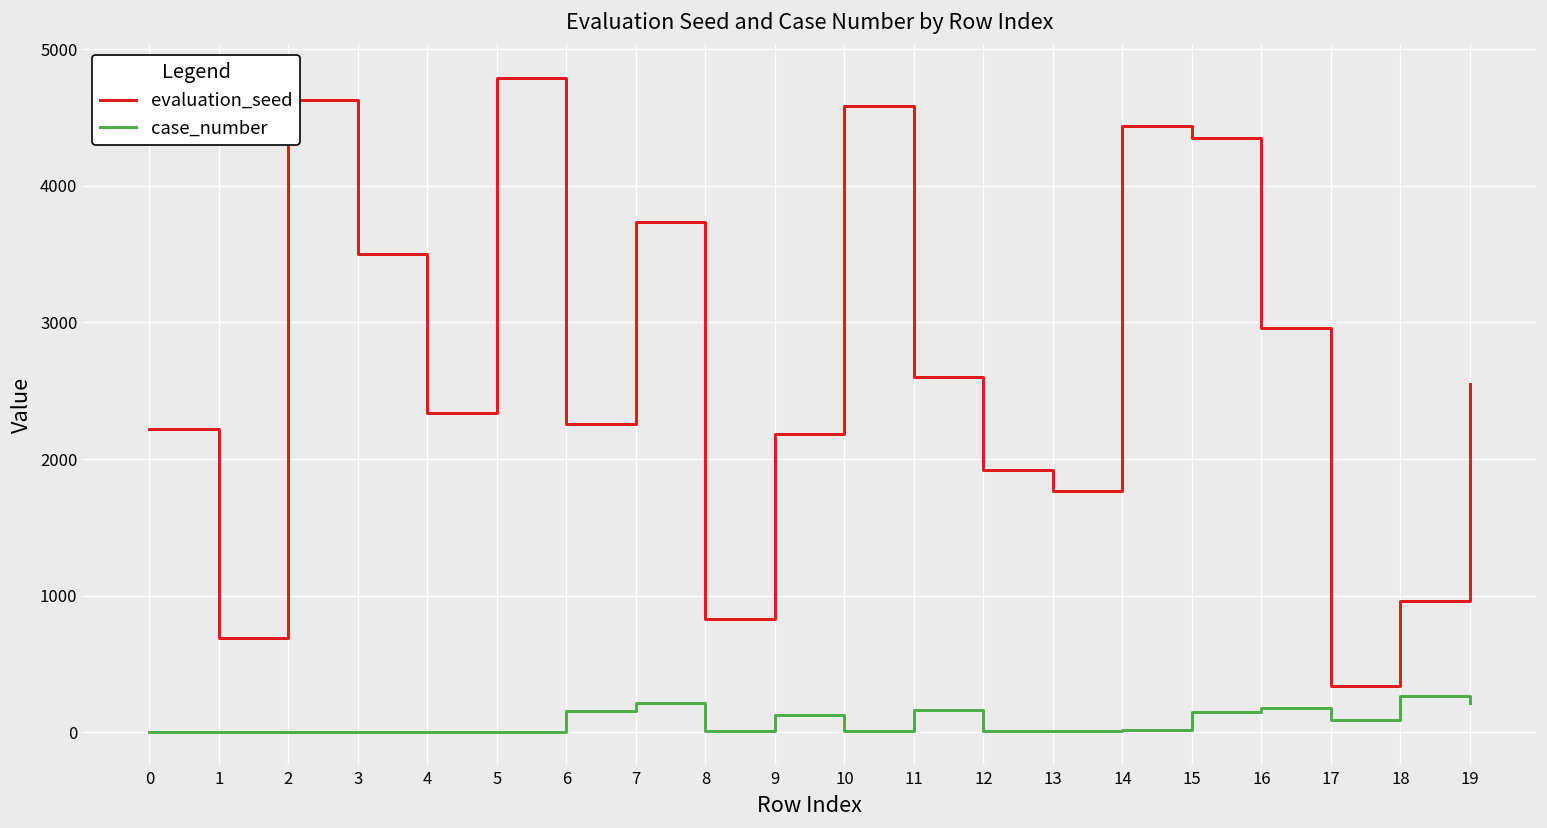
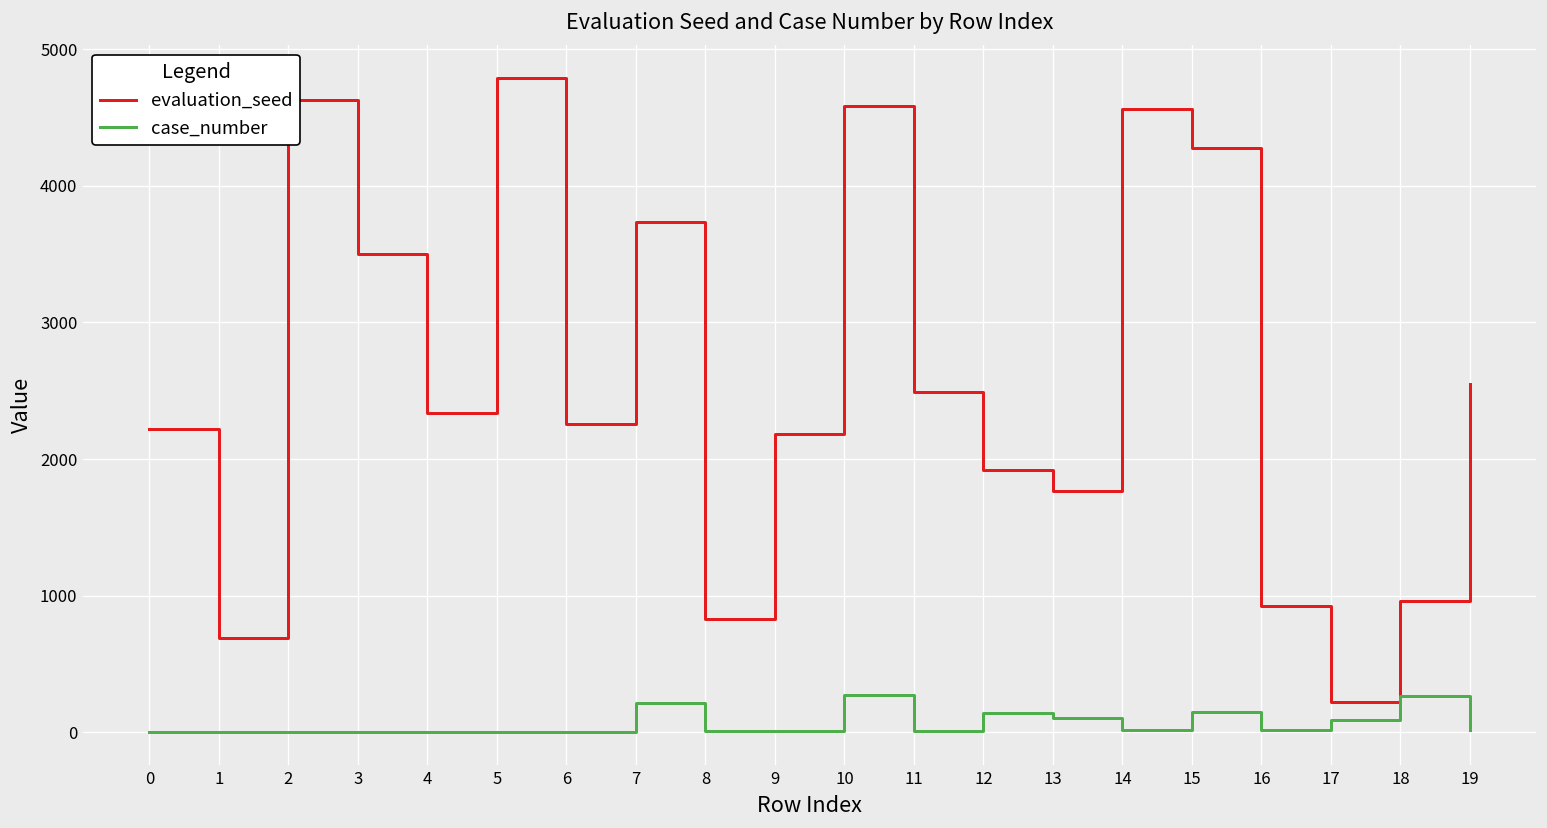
case_number, 6: 160 -> 10
case_number, 9: 130 -> 10
case_number, 10: 10 -> 270
evaluation_seed, 11: 2600 -> 2490
case_number, 11: 170 -> 10
case_number, 12: 10 -> 140
case_number, 13: 10 -> 110
evaluation_seed, 14: 4430 -> 4570
evaluation_seed, 15: 4350 -> 4280
evaluation_seed, 16: 2960 -> 930
case_number, 16: 180 -> 20
evaluation_seed, 17: 340 -> 220
case_number, 19: 210 -> 20
